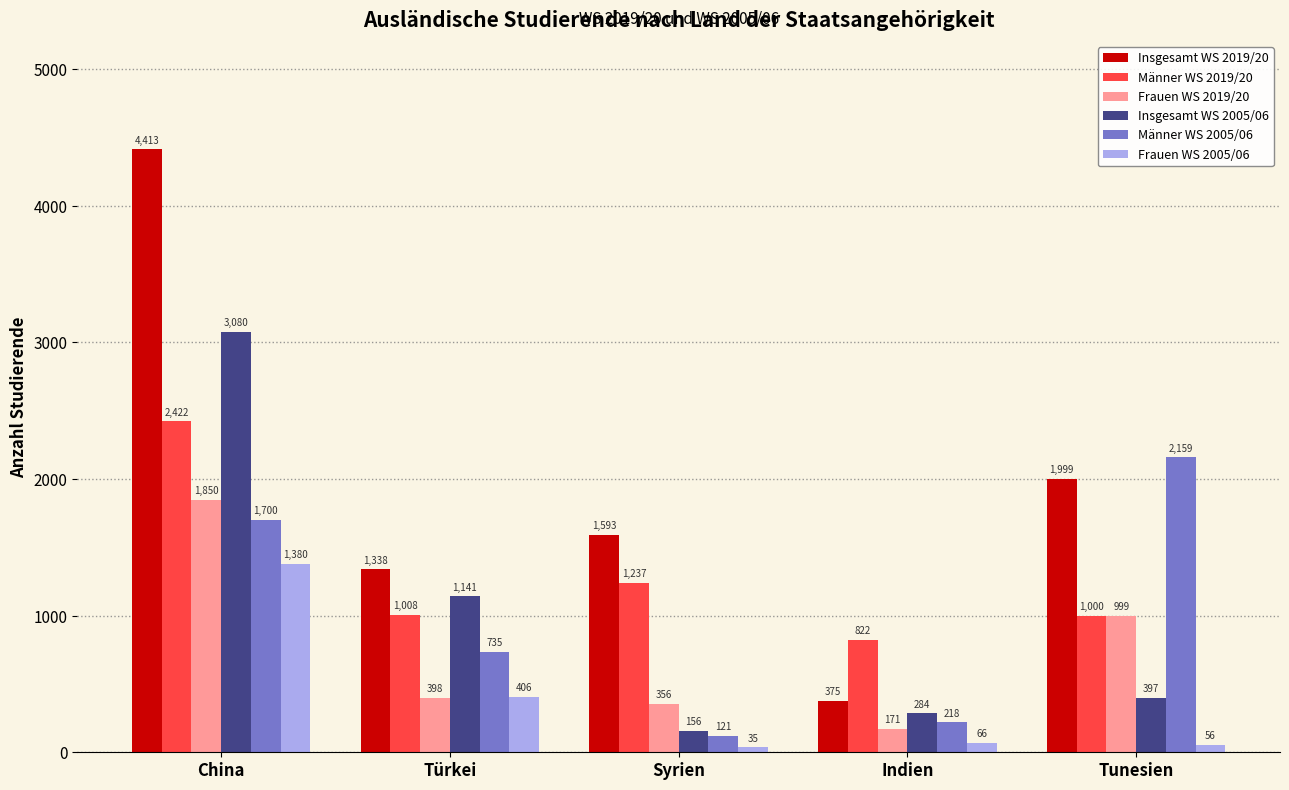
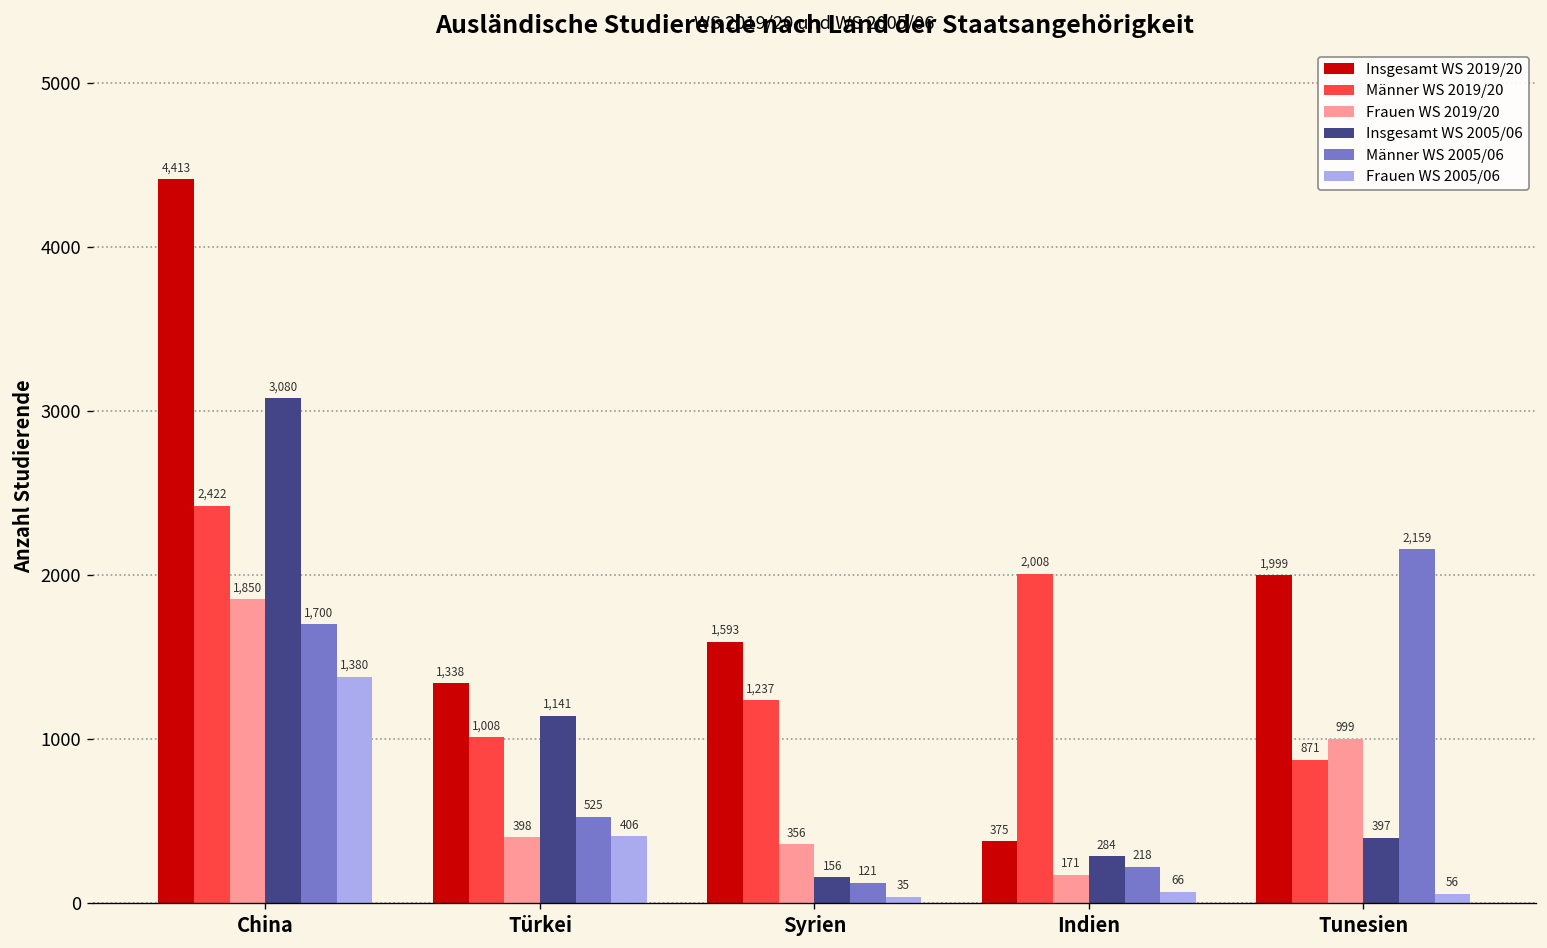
Männer WS 2005/06, Türkei: 735 -> 525
Männer WS 2019/20, Indien: 822 -> 2,008
Männer WS 2019/20, Tunesien: 1,000 -> 871
